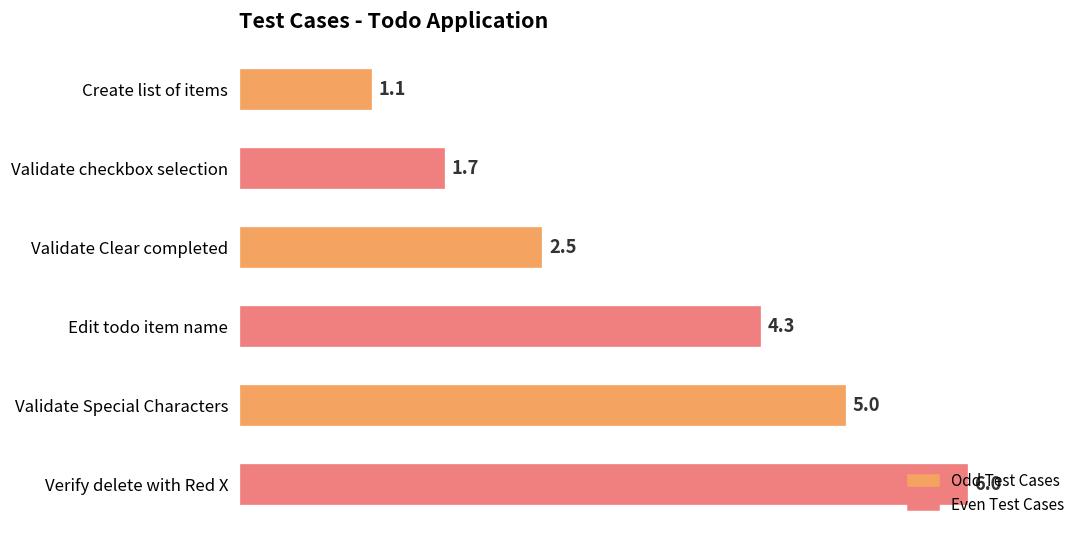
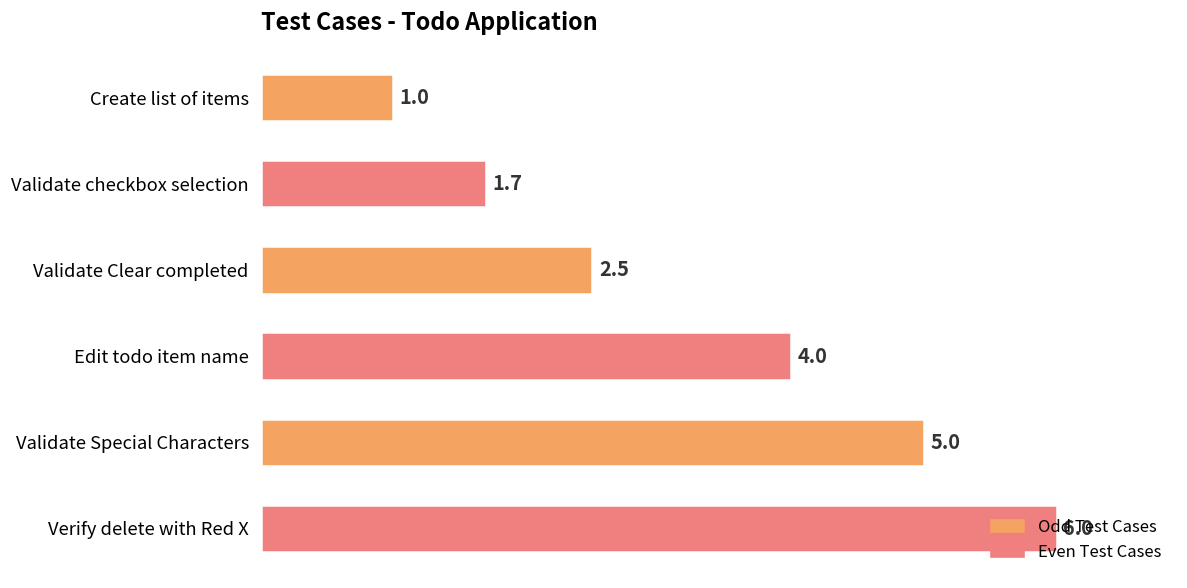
Create list of items: 1.1 -> 1.0
Edit todo item name: 4.3 -> 4.0
